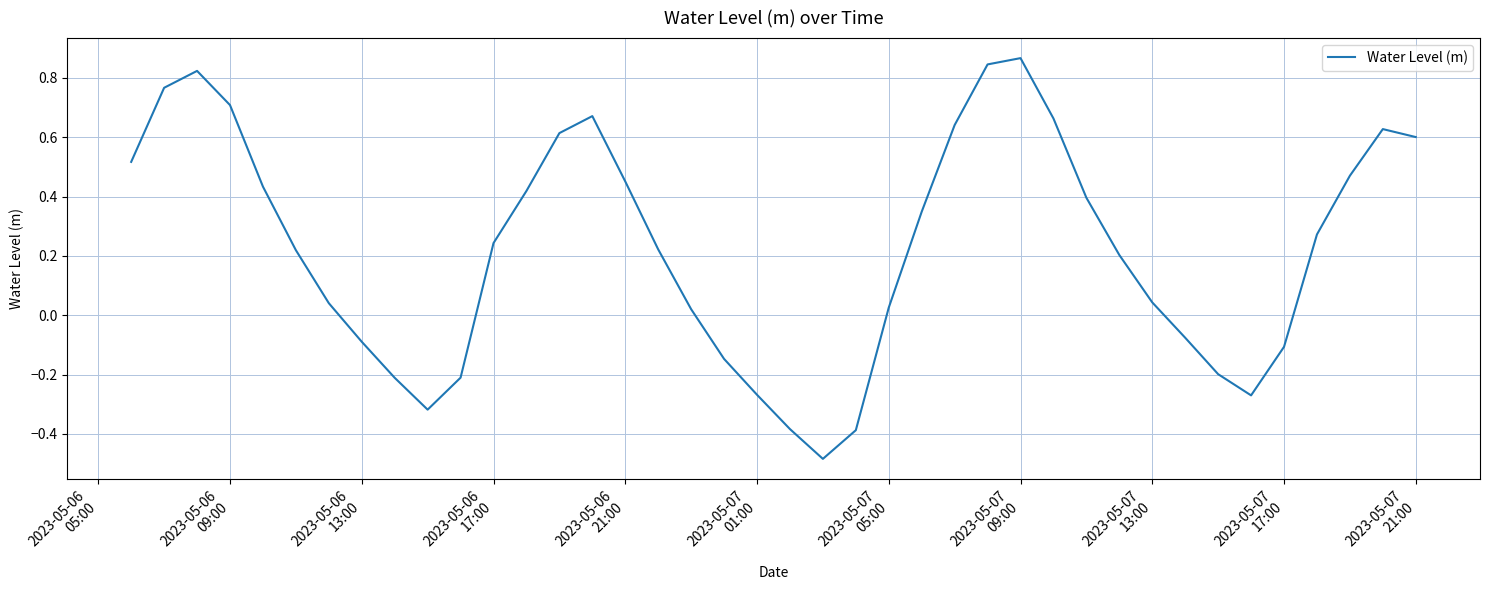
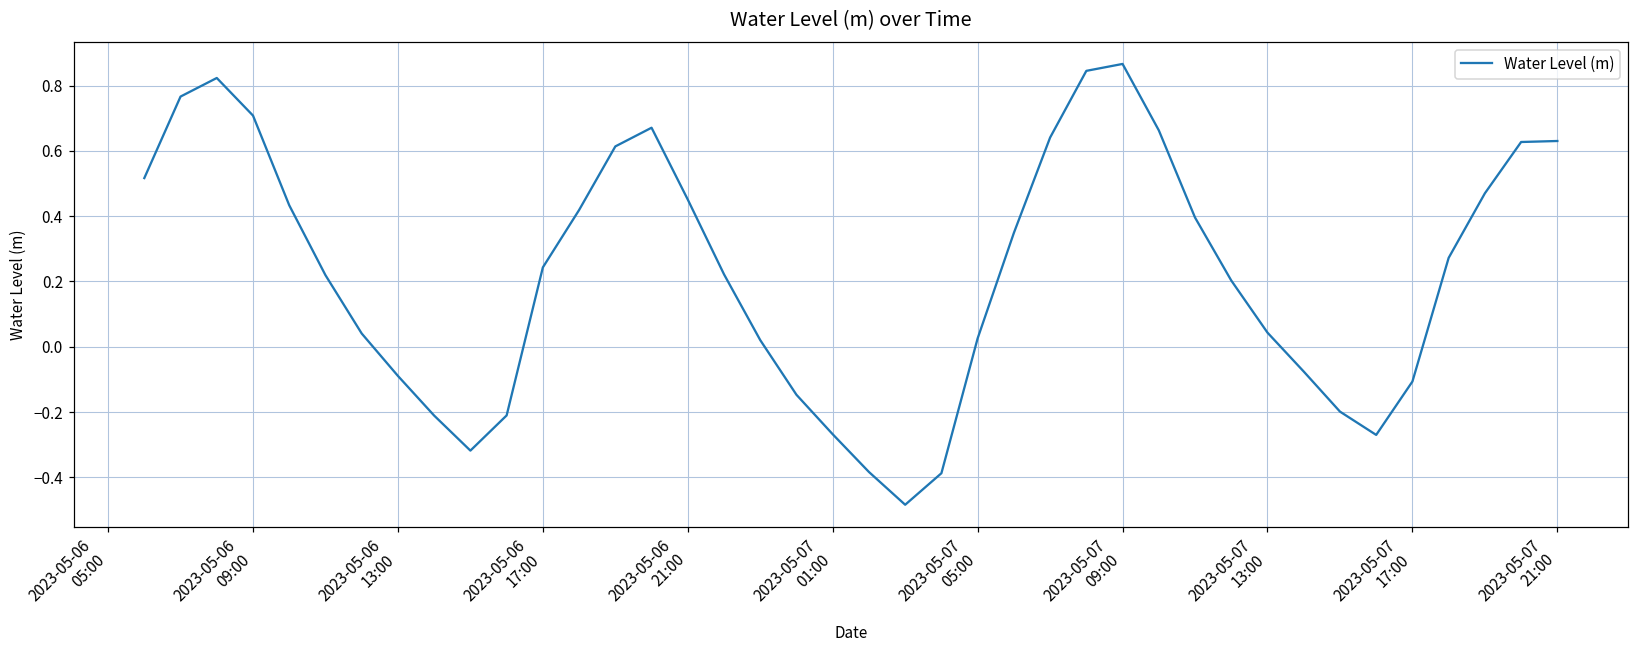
2023-05-07 21:00: 0.60 -> 0.63
